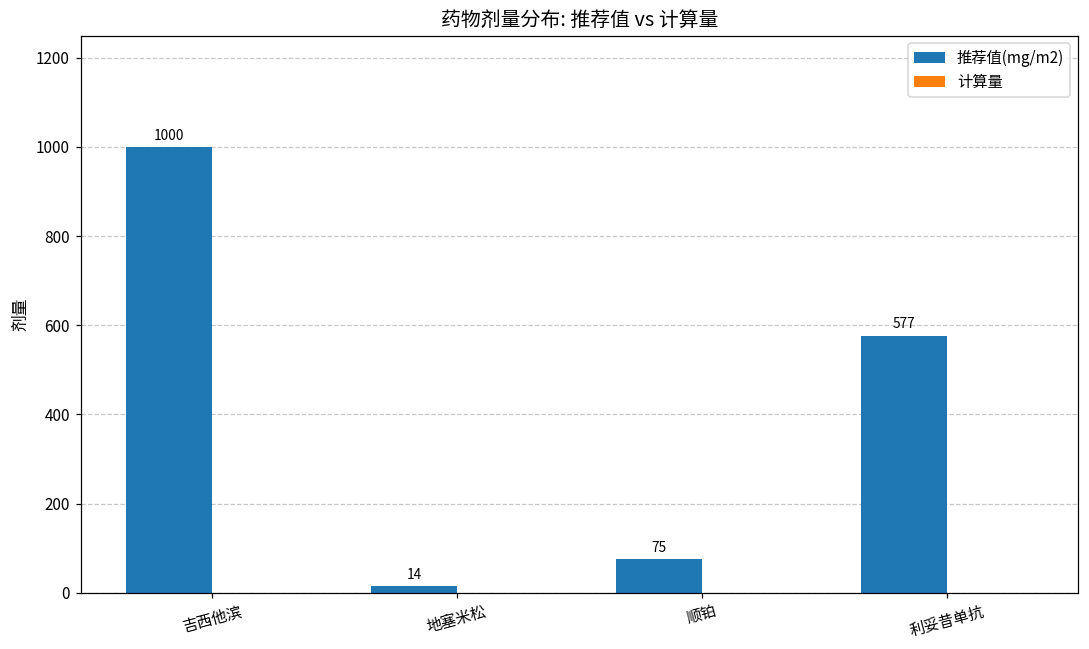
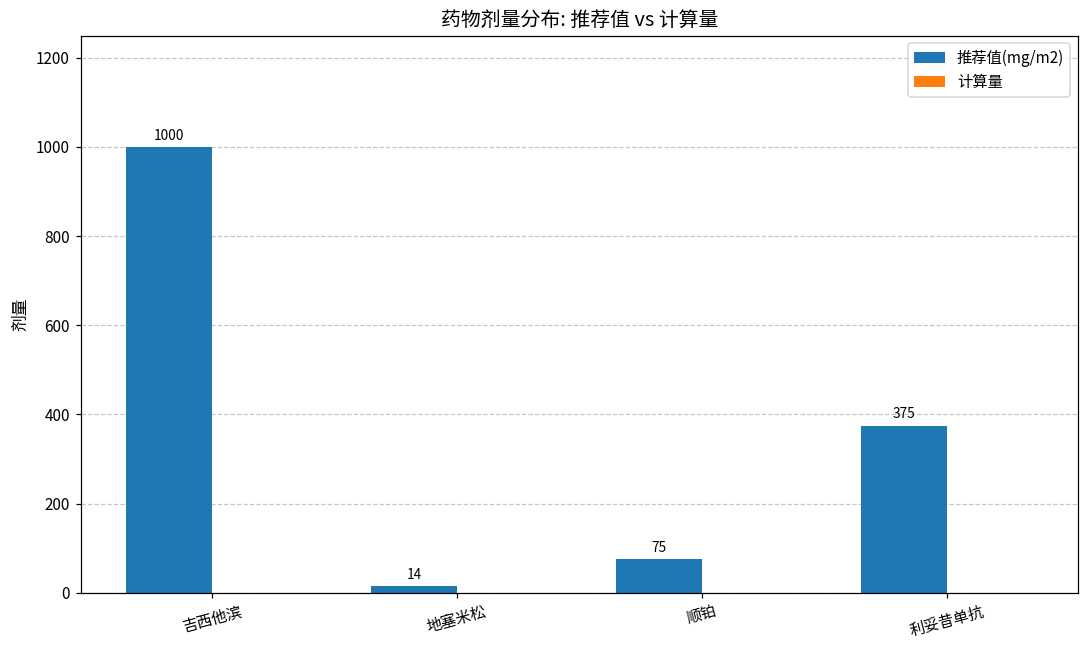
推荐值(mg/m2), 利妥昔单抗: 577 -> 375
